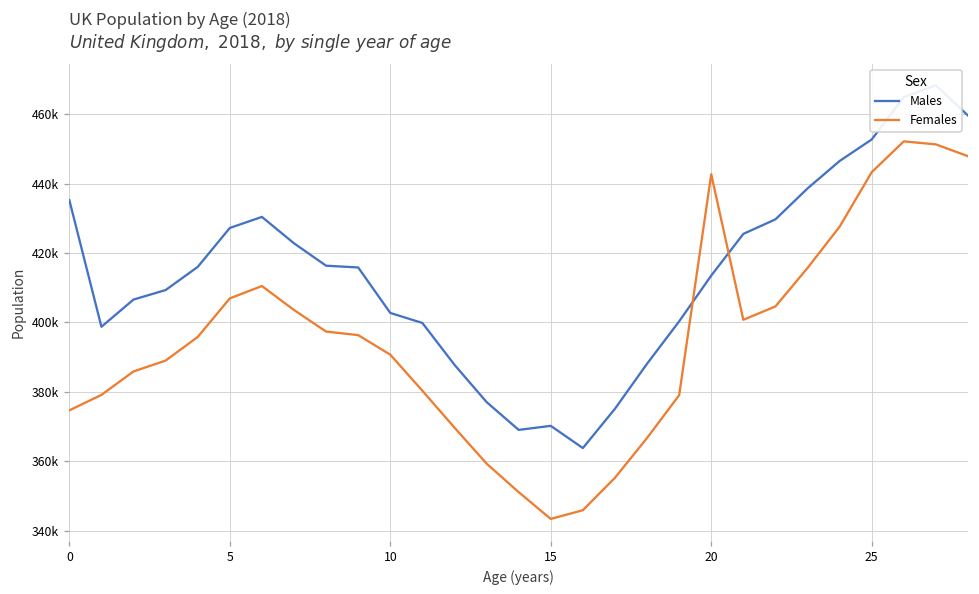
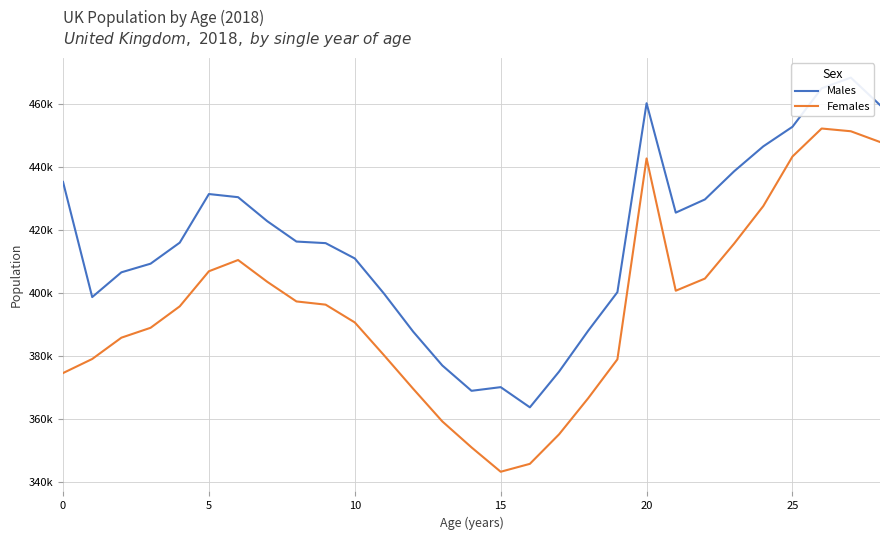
Males, 5: 427000 -> 431000
Males, 10: 403000 -> 411000
Males, 20: 413000 -> 460000
